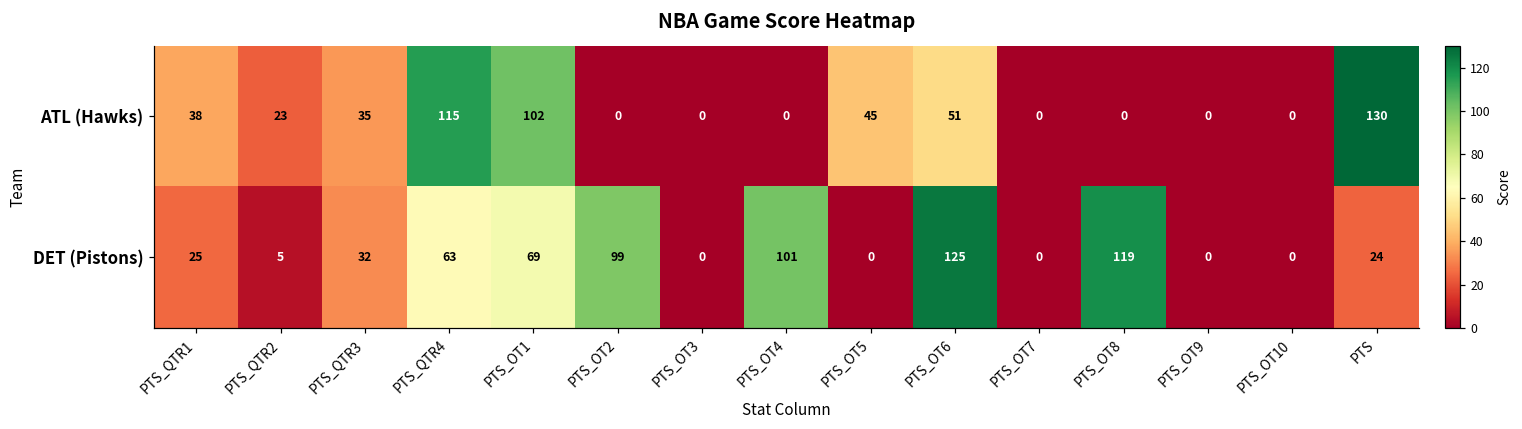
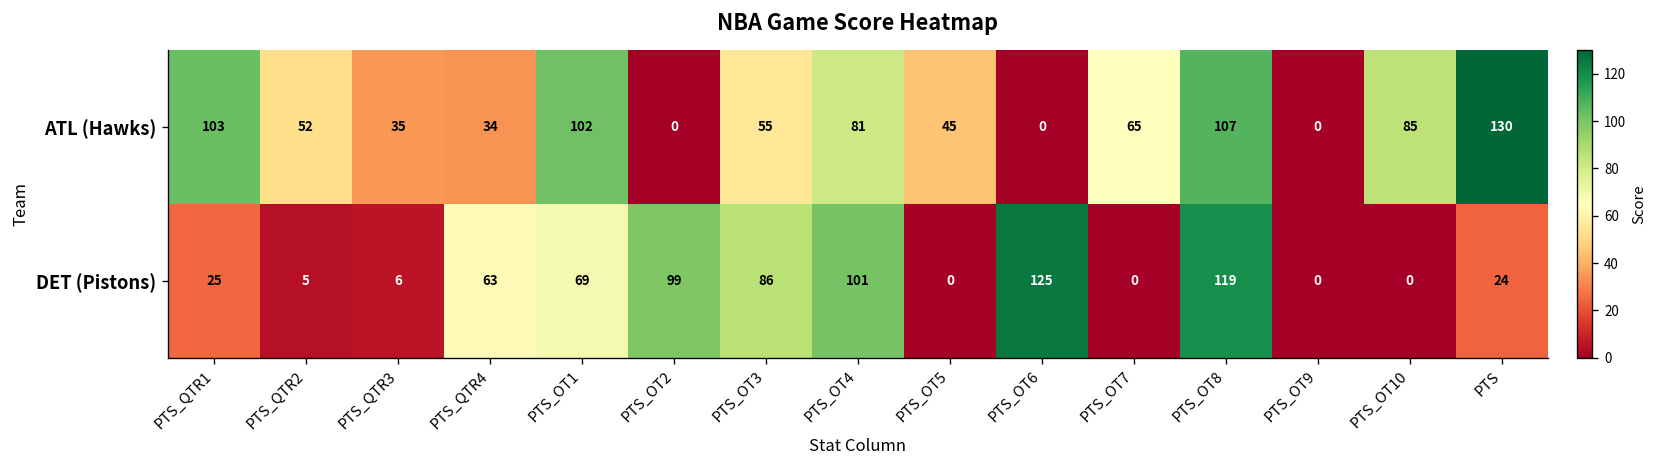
ATL (Hawks), PTS_QTR1: 38 -> 103
ATL (Hawks), PTS_QTR2: 23 -> 52
ATL (Hawks), PTS_QTR4: 115 -> 34
ATL (Hawks), PTS_OT3: 0 -> 55
ATL (Hawks), PTS_OT4: 0 -> 81
ATL (Hawks), PTS_OT6: 51 -> 0
ATL (Hawks), PTS_OT7: 0 -> 65
ATL (Hawks), PTS_OT8: 0 -> 107
ATL (Hawks), PTS_OT10: 0 -> 85
DET (Pistons), PTS_QTR3: 32 -> 6
DET (Pistons), PTS_OT3: 0 -> 86
